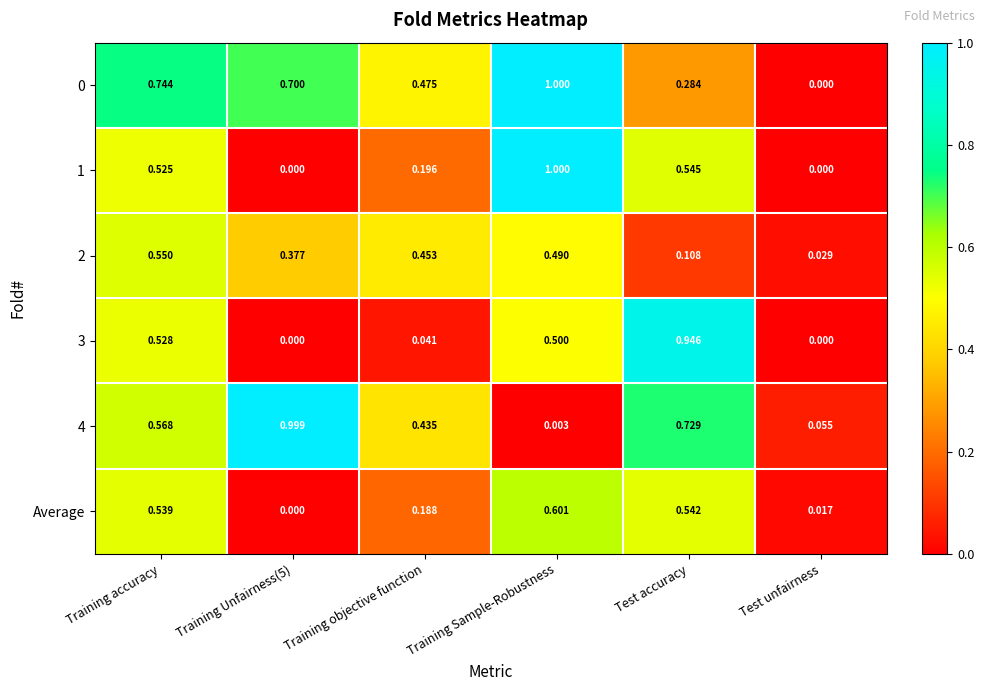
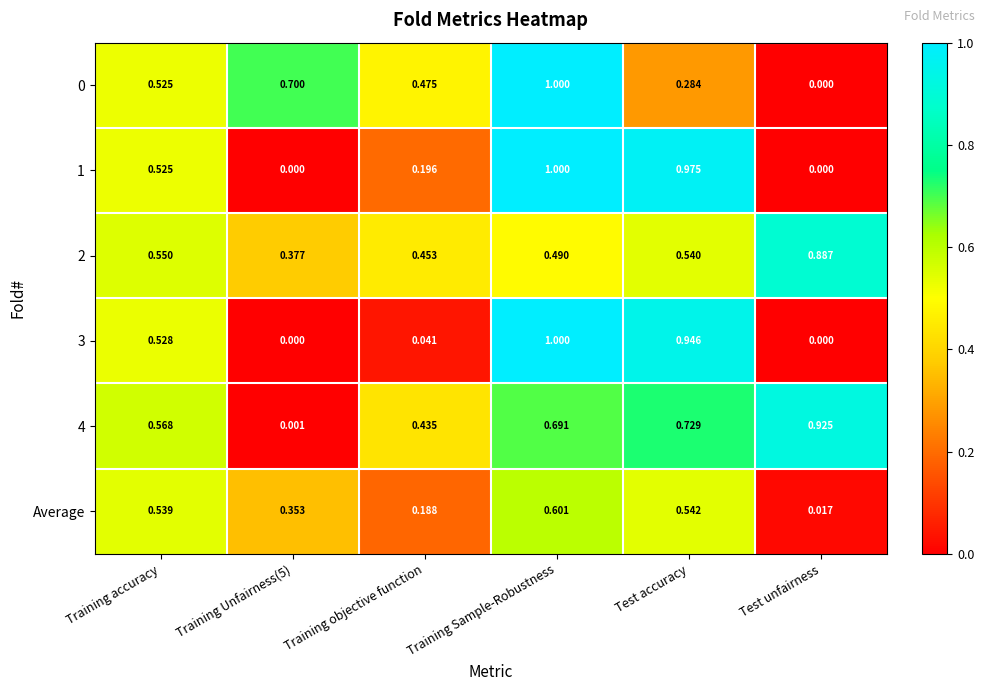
0, Training accuracy: 0.744 -> 0.525
1, Test accuracy: 0.545 -> 0.975
2, Test accuracy: 0.108 -> 0.540
2, Test unfairness: 0.029 -> 0.887
3, Training Sample-Robustness: 0.500 -> 1.000
4, Training Unfairness(5): 0.999 -> 0.001
4, Training Sample-Robustness: 0.003 -> 0.691
4, Test unfairness: 0.055 -> 0.925
Average, Training Unfairness(5): 0.000 -> 0.353
